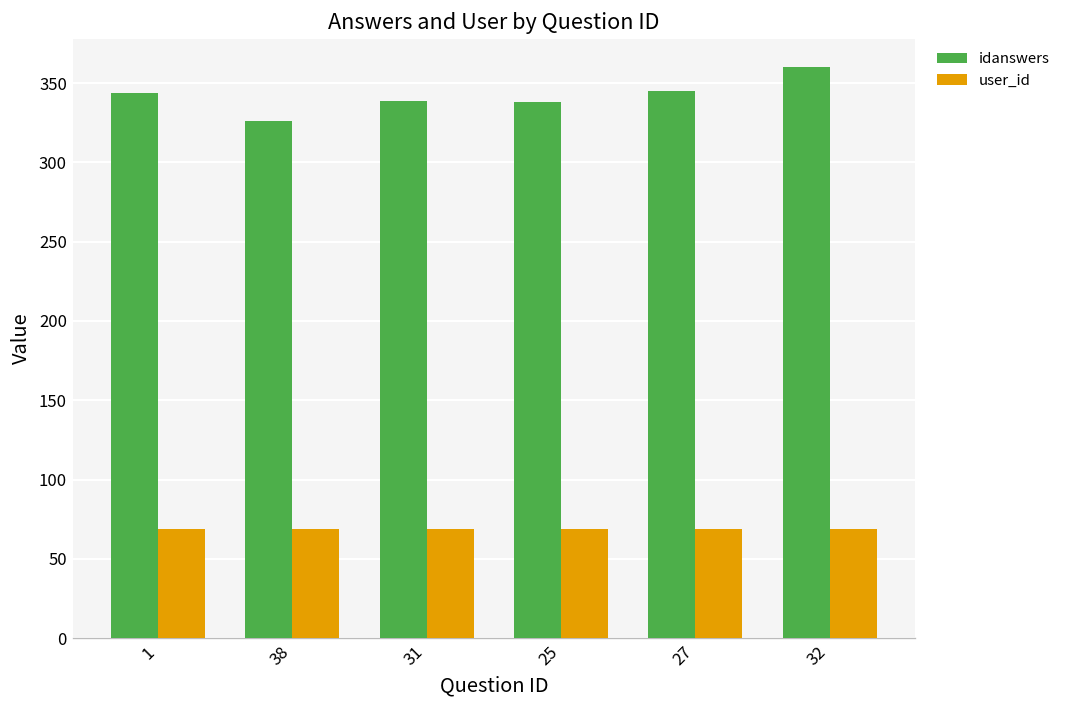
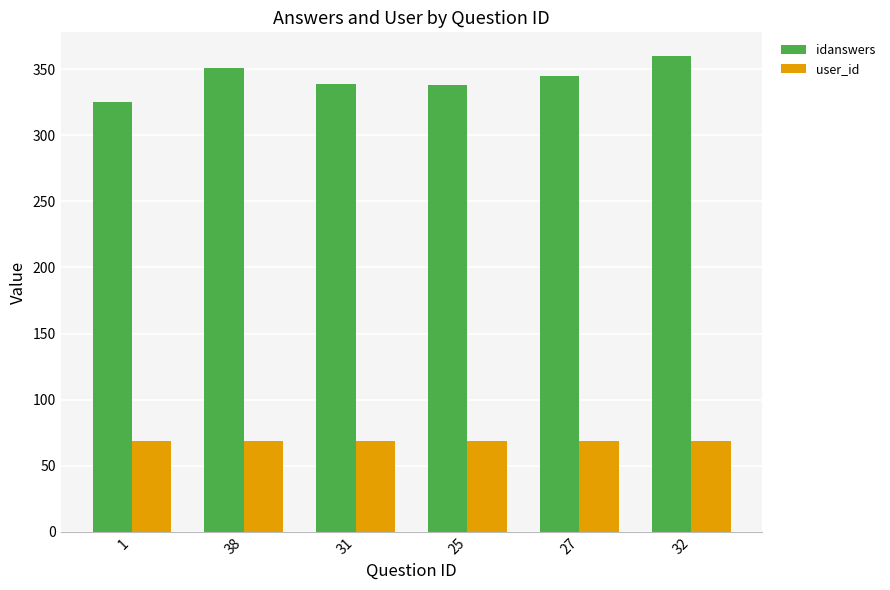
idanswers, 1: 344 -> 325
idanswers, 38: 326 -> 351
